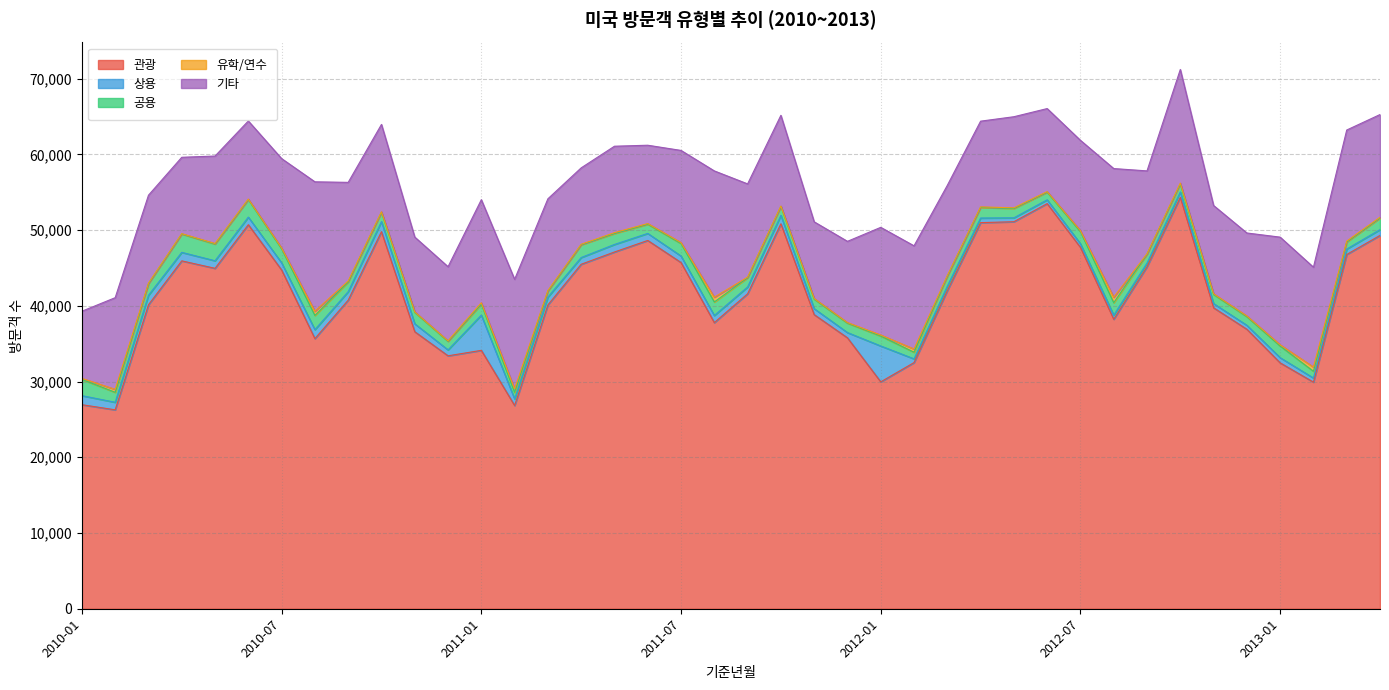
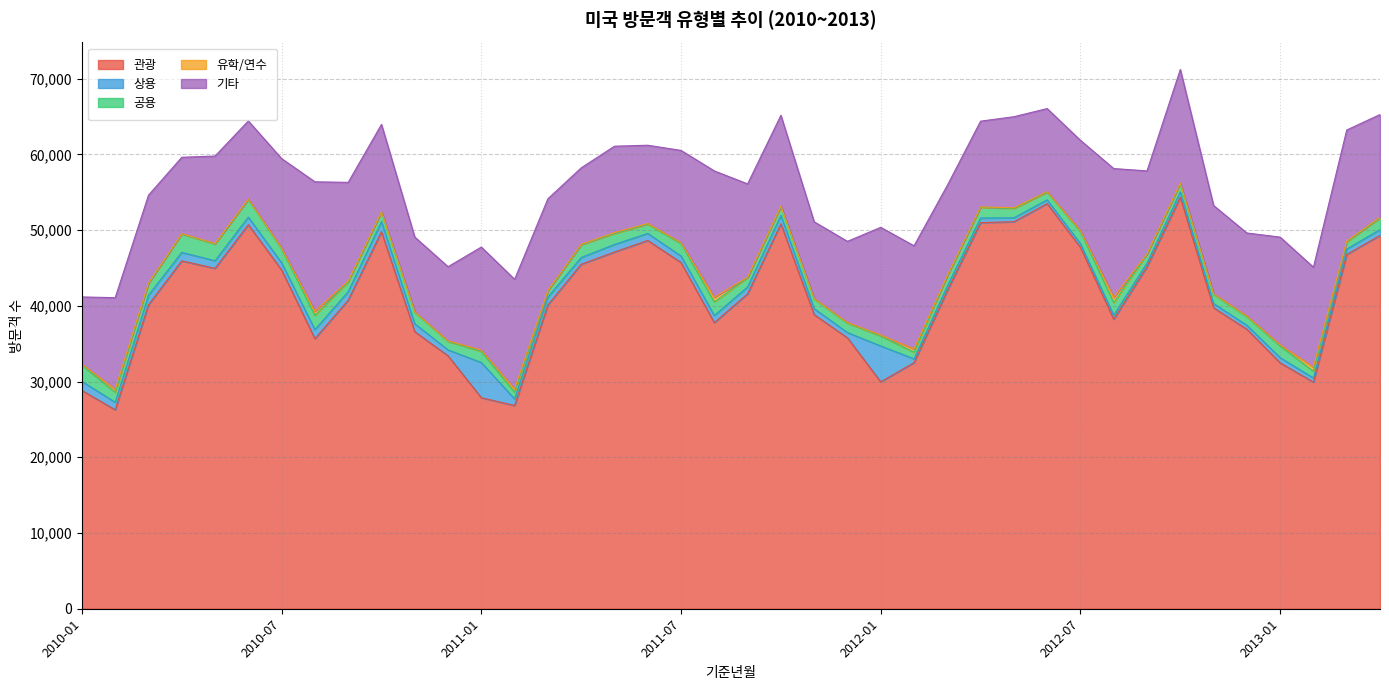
관광, 2010-01: 27,000 -> 29,000
관광, 2011-01: 34,000 -> 28,000
